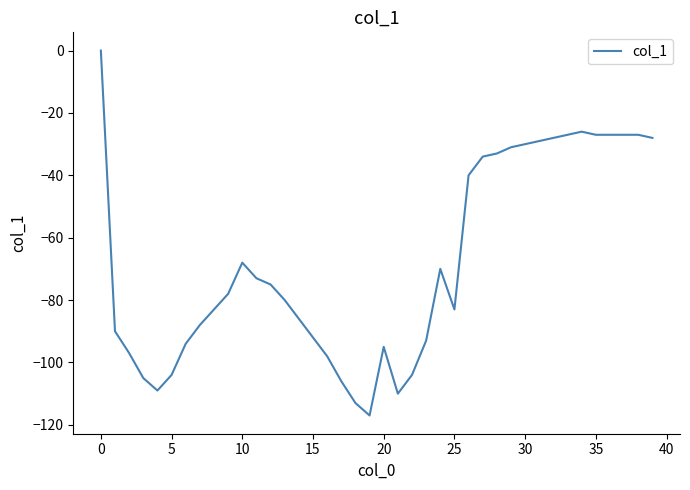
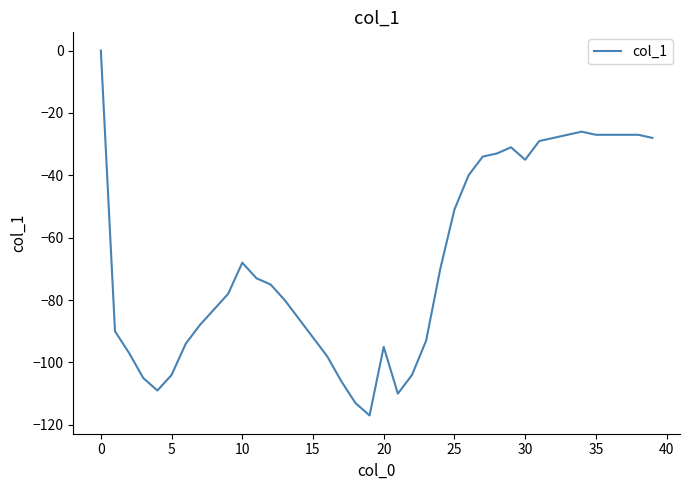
25: -83 -> -51
30: -30 -> -35
